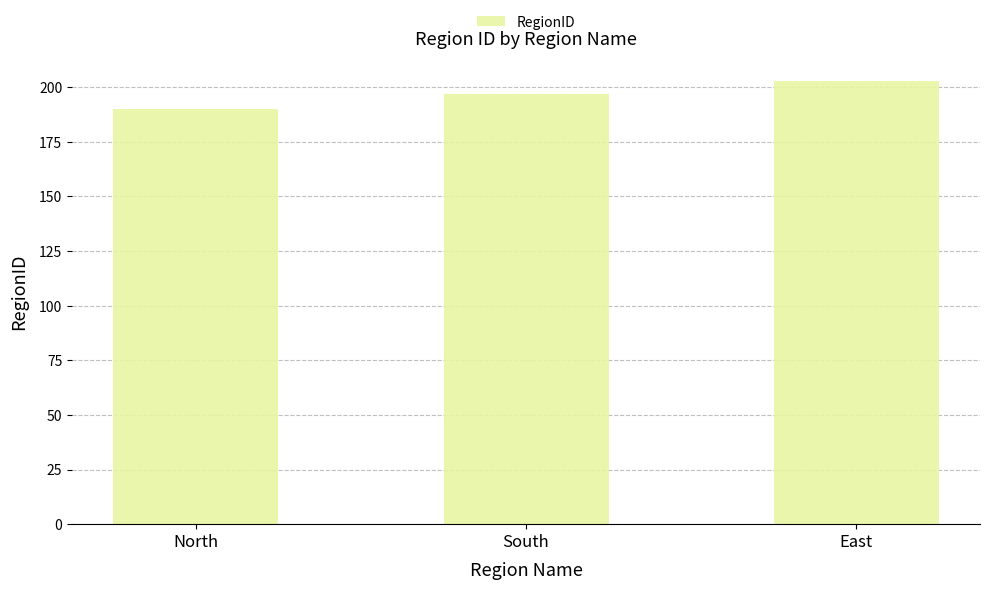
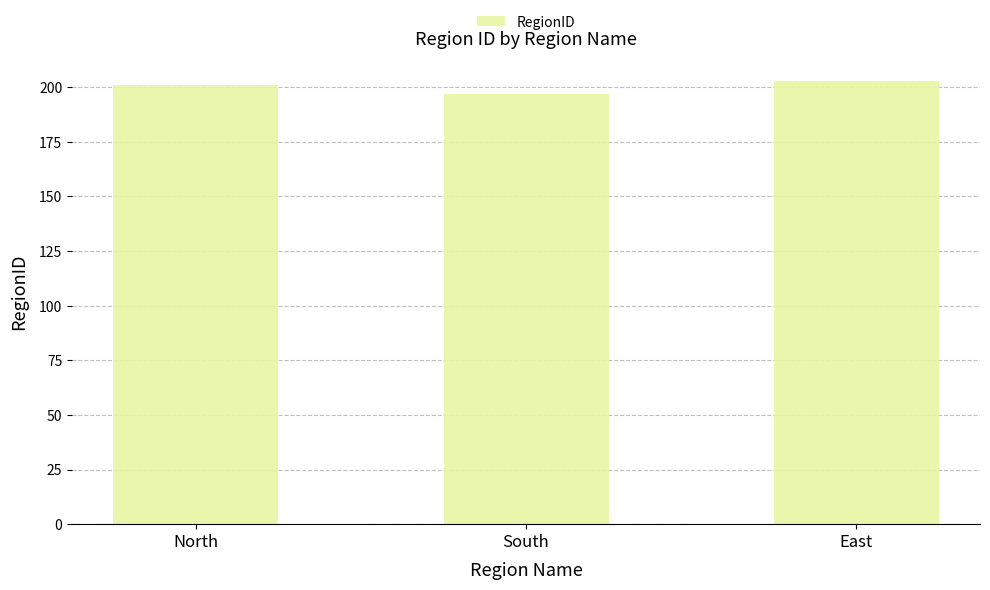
North: 190 -> 201
